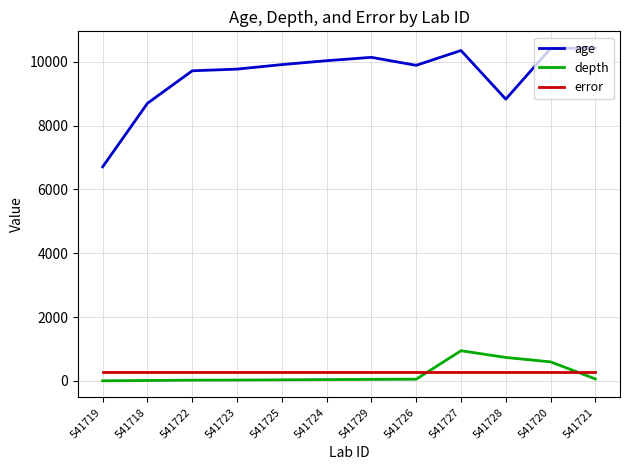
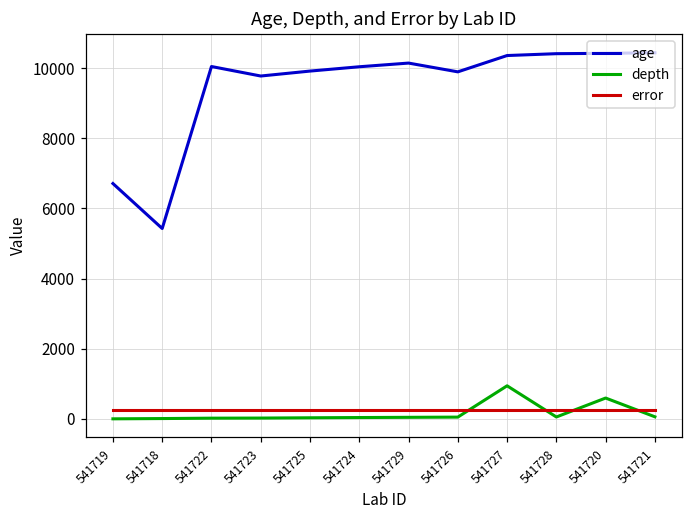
age, 541718: 8700 -> 5400
age, 541722: 9700 -> 10000
age, 541728: 8800 -> 10400
depth, 541728: 700 -> 100
